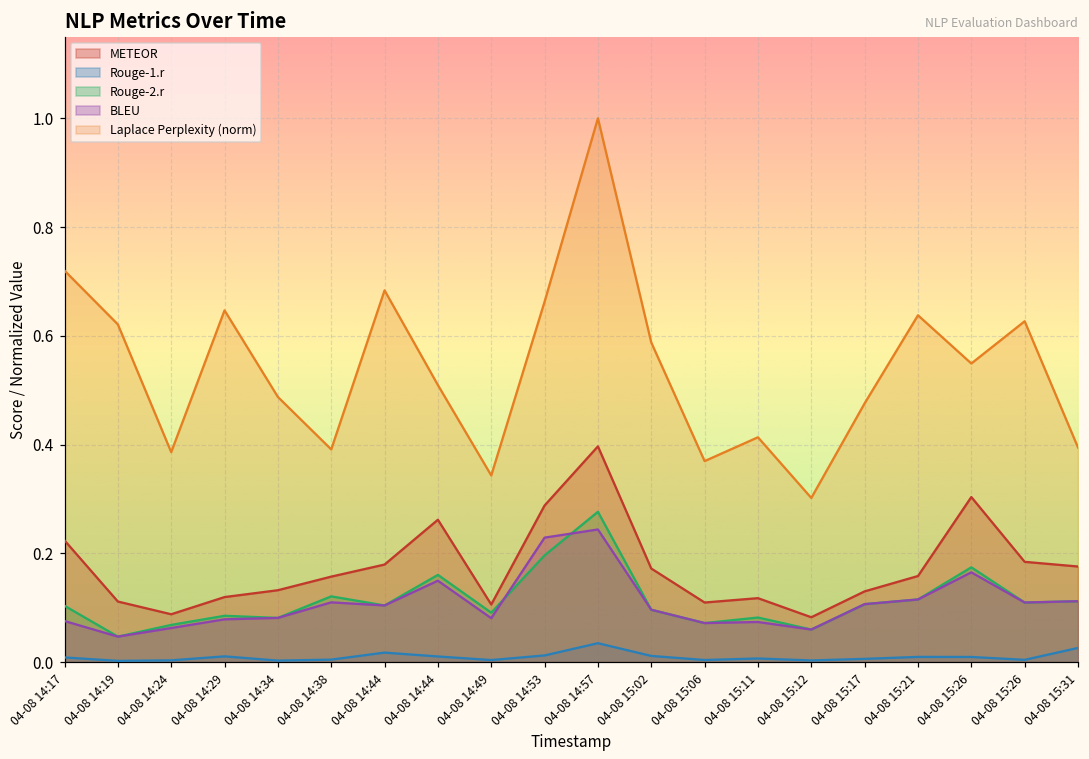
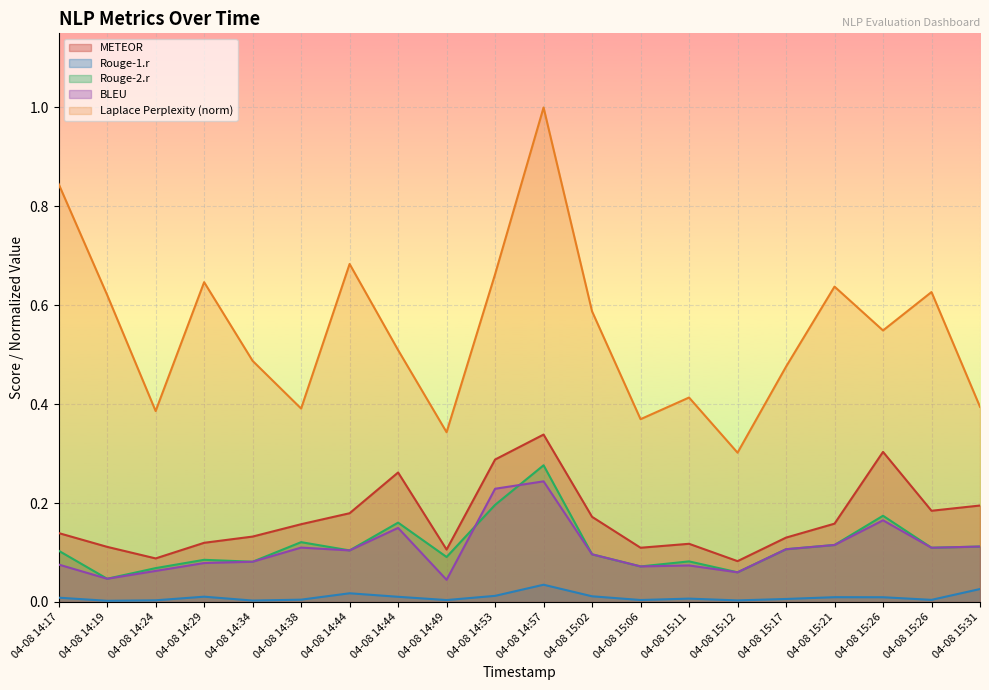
METEOR, 04-08 14:17: 0.22 -> 0.14
Laplace Perplexity (norm), 04-08 14:17: 0.72 -> 0.85
BLEU, 04-08 14:49: 0.08 -> 0.04
METEOR, 04-08 14:57: 0.40 -> 0.34
METEOR, 04-08 15:31: 0.18 -> 0.20
